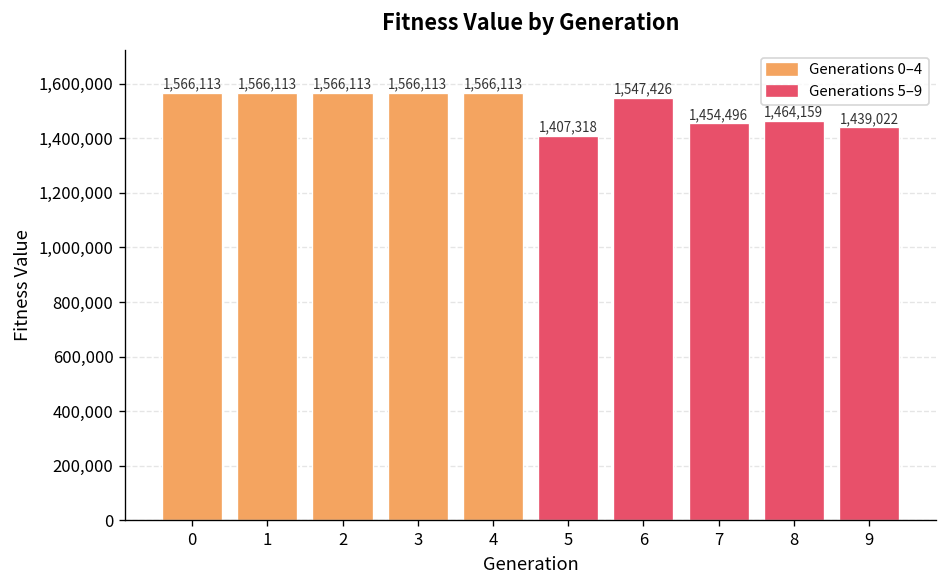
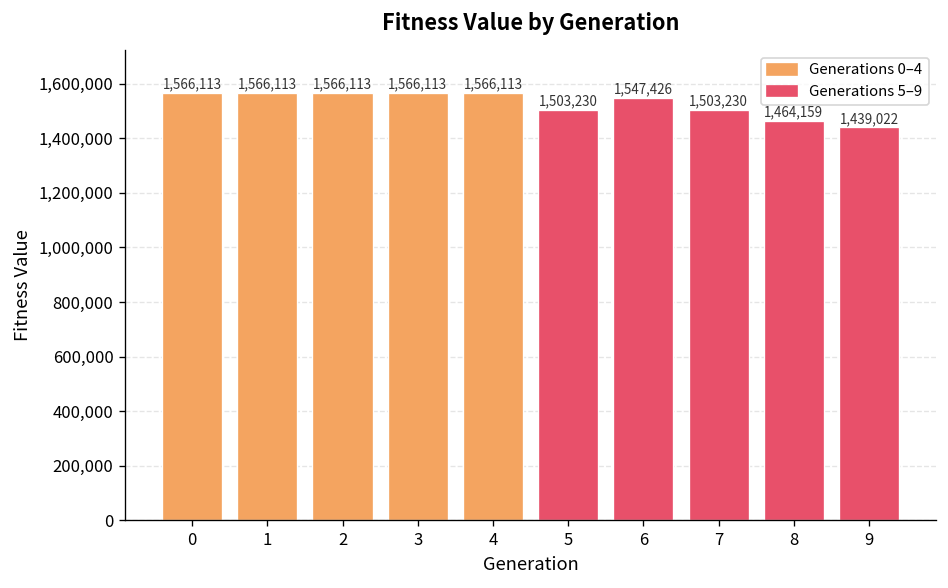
5: 1,407,318 -> 1,503,230
7: 1,454,496 -> 1,503,230
